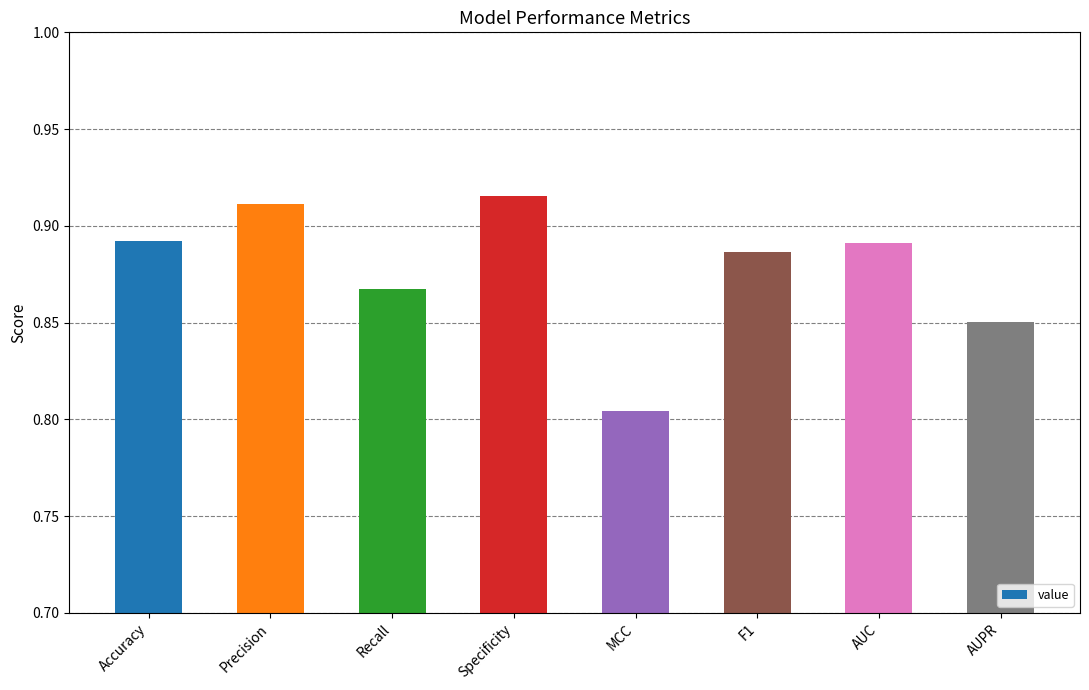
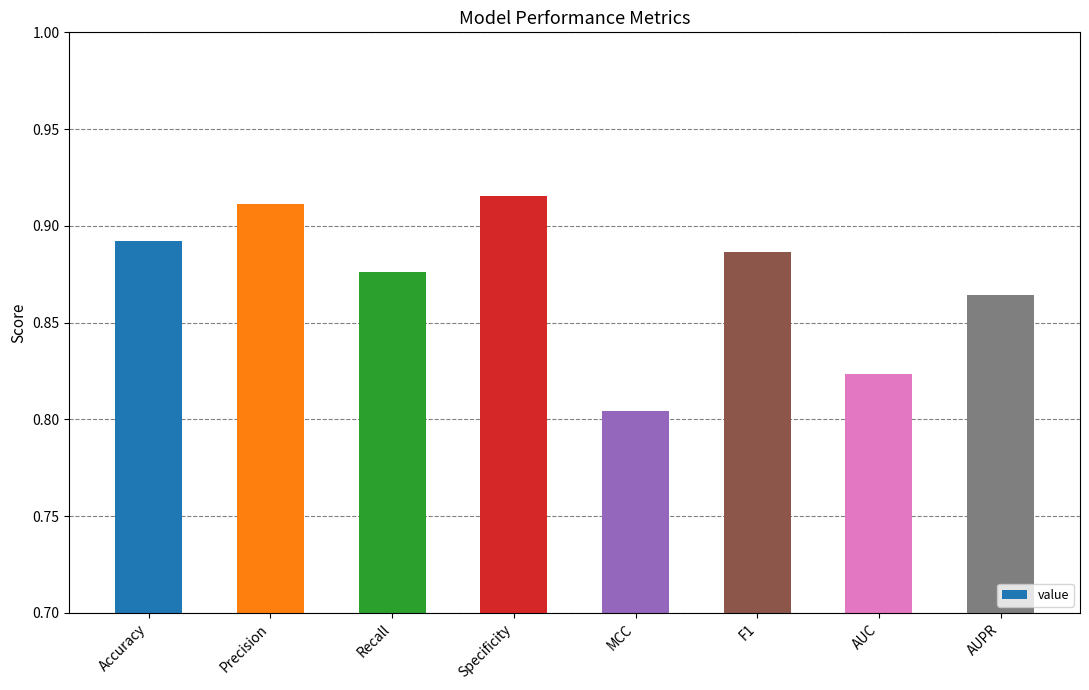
Recall: 0.867 -> 0.876
AUC: 0.891 -> 0.823
AUPR: 0.850 -> 0.864
